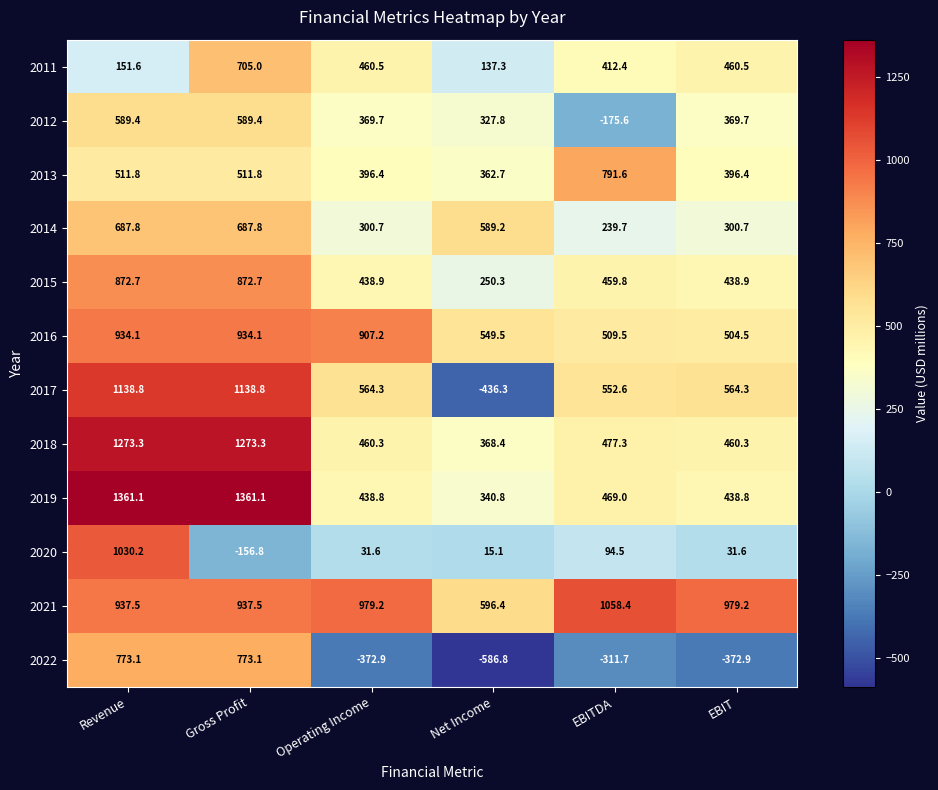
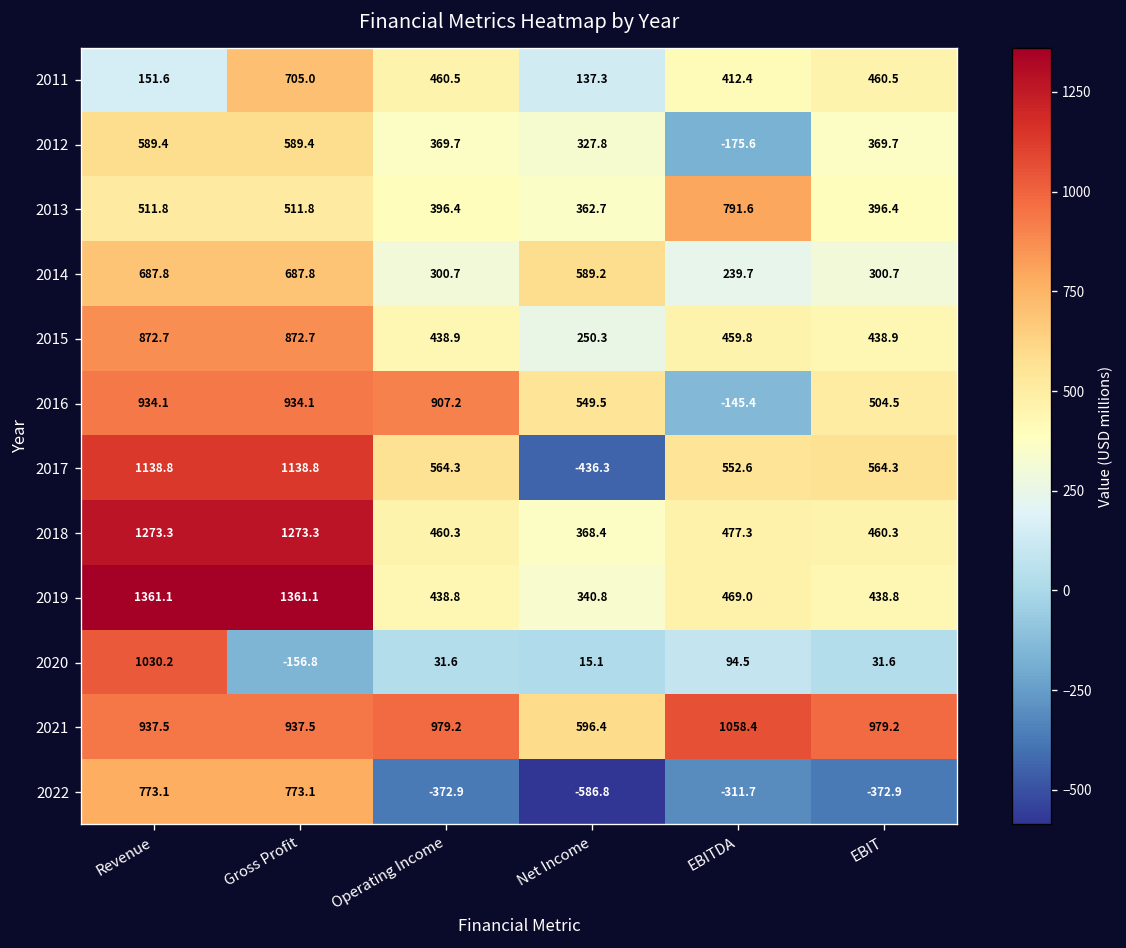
2016, EBITDA: 509.5 -> -145.4
